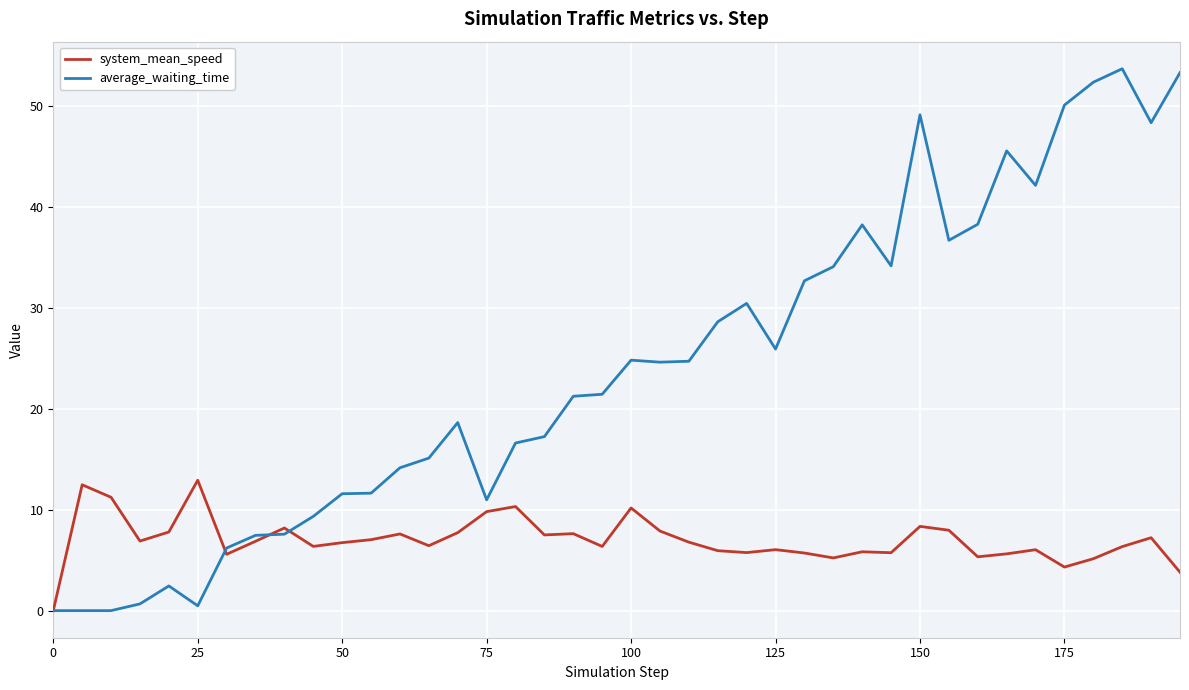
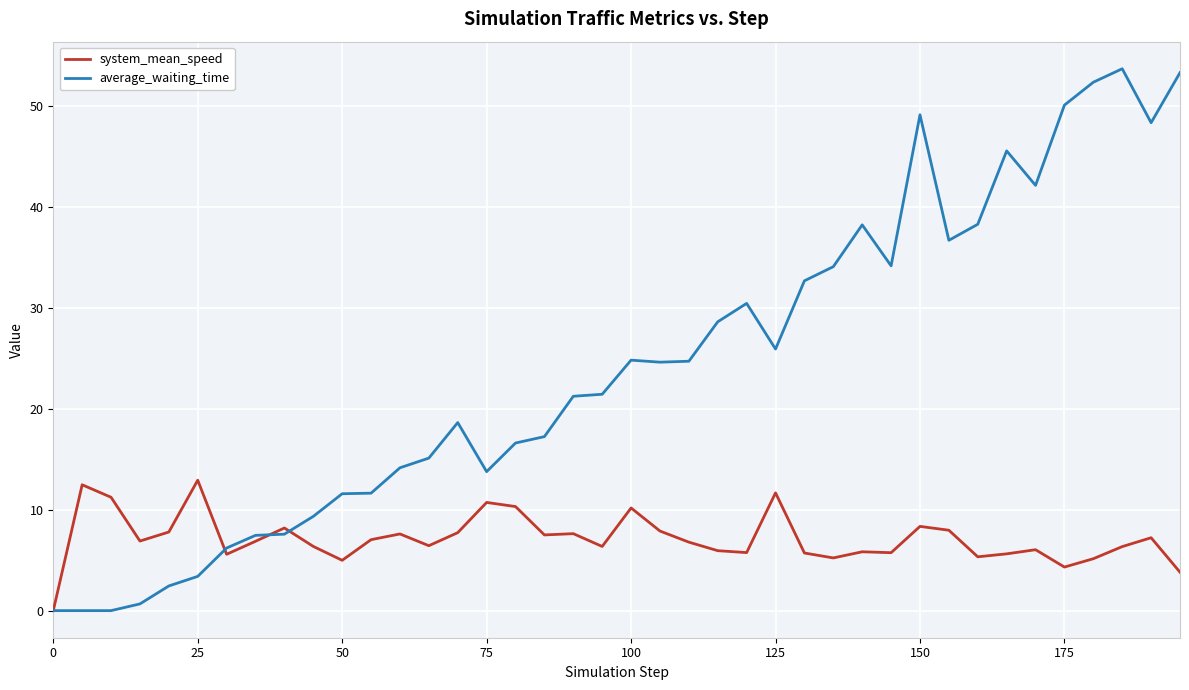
average_waiting_time, 25: 0.5 -> 3.4
system_mean_speed, 50: 6.7 -> 5.0
system_mean_speed, 75: 9.8 -> 10.7
average_waiting_time, 75: 11.0 -> 13.8
system_mean_speed, 125: 6.0 -> 11.7
